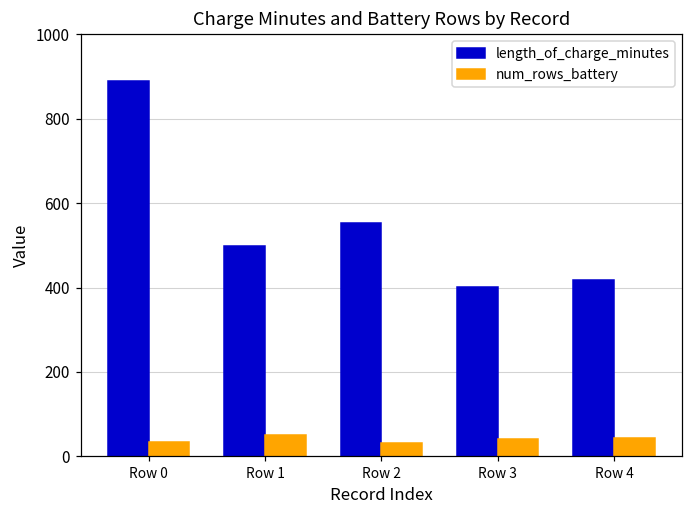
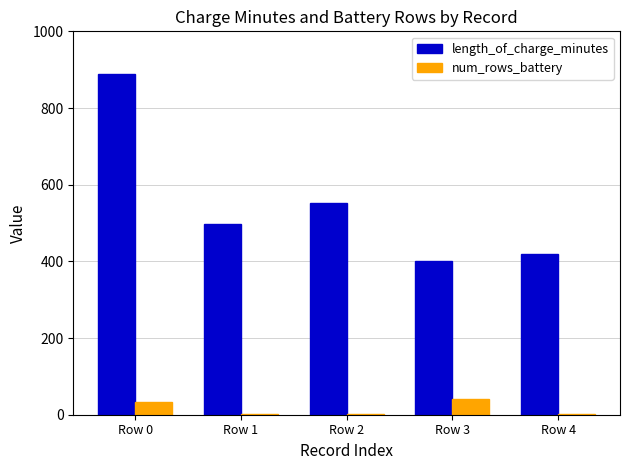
num_rows_battery, Row 1: 50 -> 0
num_rows_battery, Row 2: 30 -> 0
num_rows_battery, Row 4: 40 -> 0
